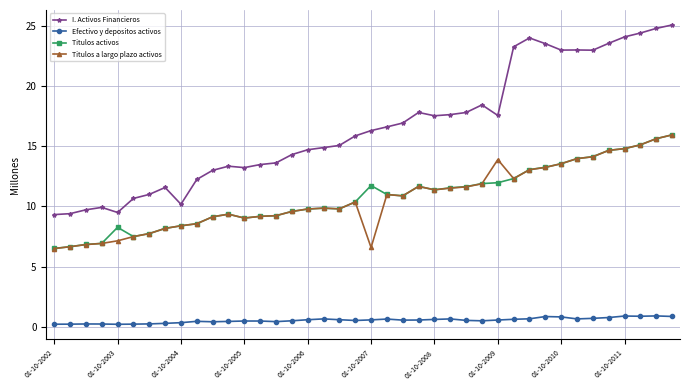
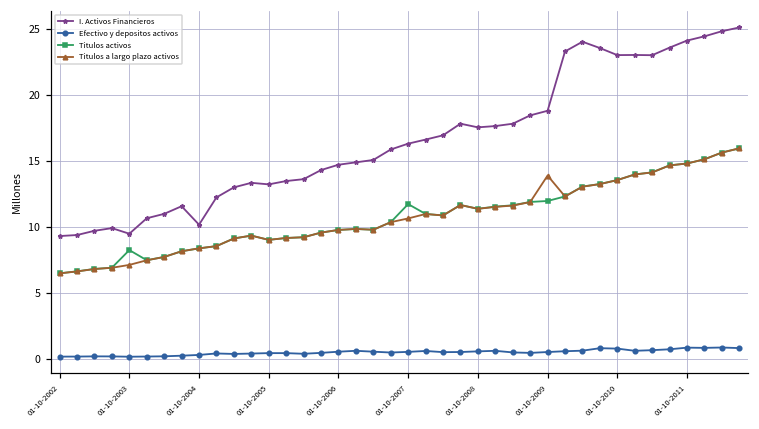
Titulos a largo plazo activos, 01-10-2007: 6.6 -> 10.7
I. Activos Financieros, 01-10-2009: 17.6 -> 18.8
